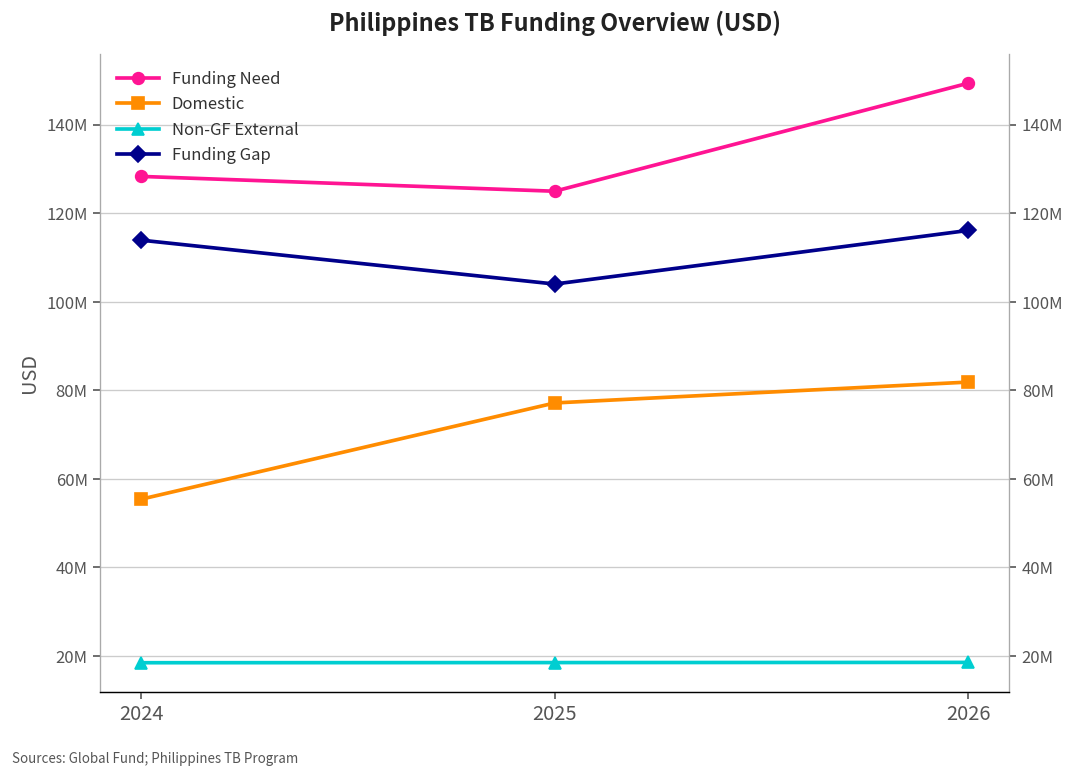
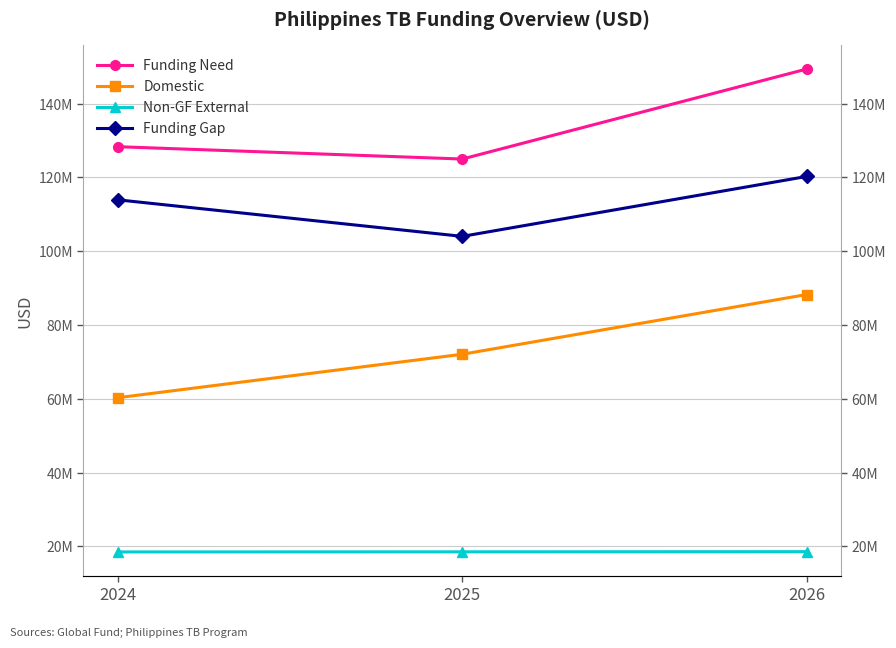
Domestic, 2024: 55000000 -> 60000000
Domestic, 2025: 77000000 -> 72000000
Domestic, 2026: 82000000 -> 88000000
Funding Gap, 2026: 116000000 -> 120000000
